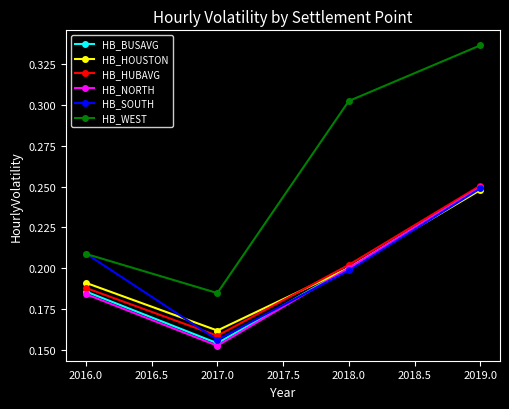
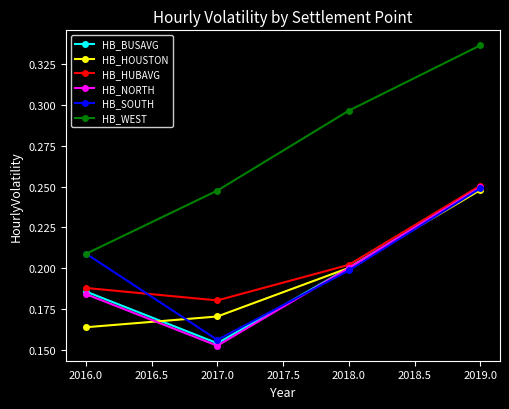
HB_HOUSTON, 2016.0: 0.191 -> 0.164
HB_HOUSTON, 2017.0: 0.162 -> 0.170
HB_HUBAVG, 2017.0: 0.159 -> 0.180
HB_WEST, 2017.0: 0.185 -> 0.248
HB_WEST, 2018.0: 0.302 -> 0.297
